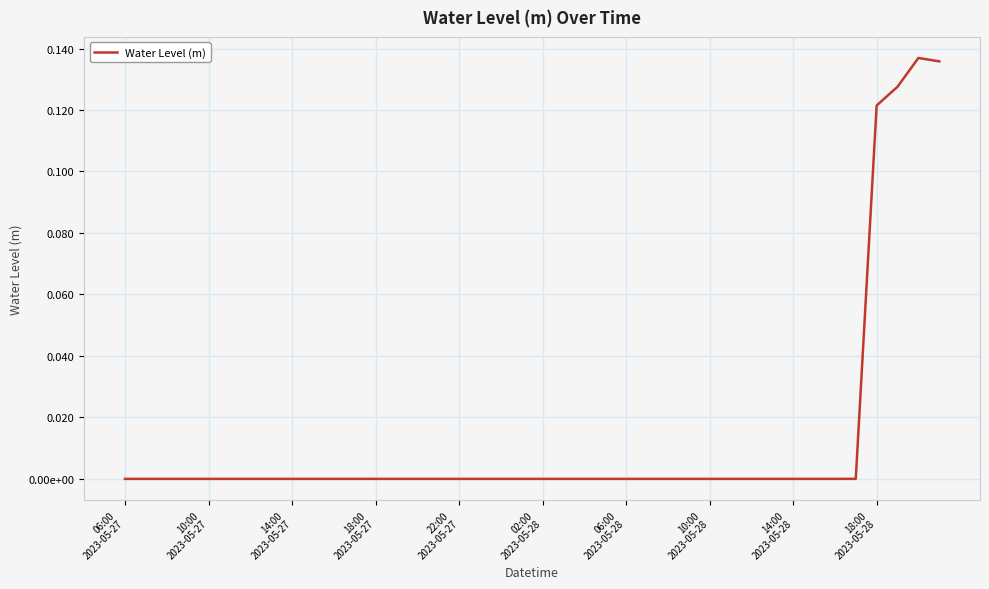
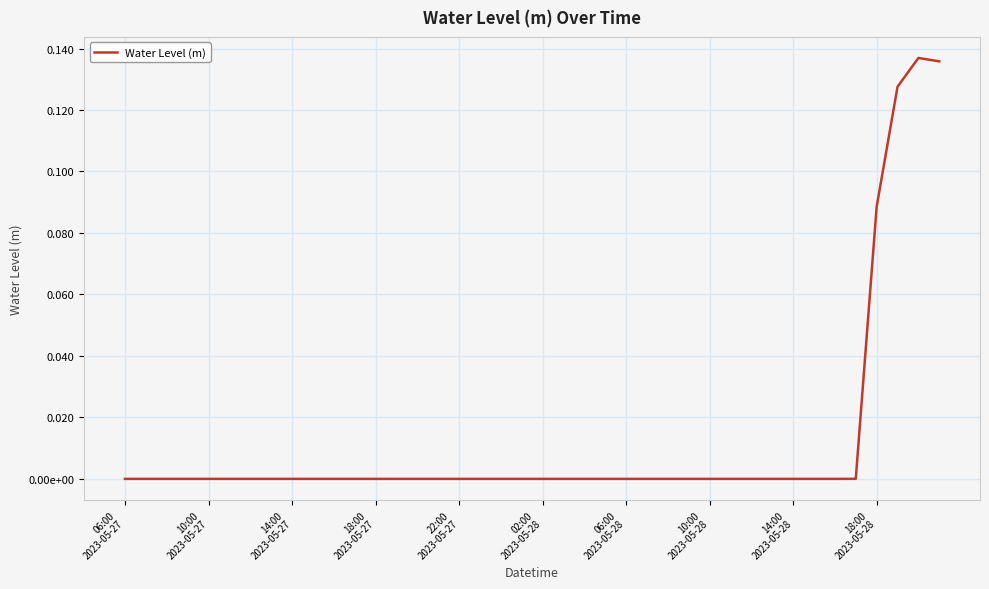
18:00 2023-05-28: 0.121 -> 0.089
